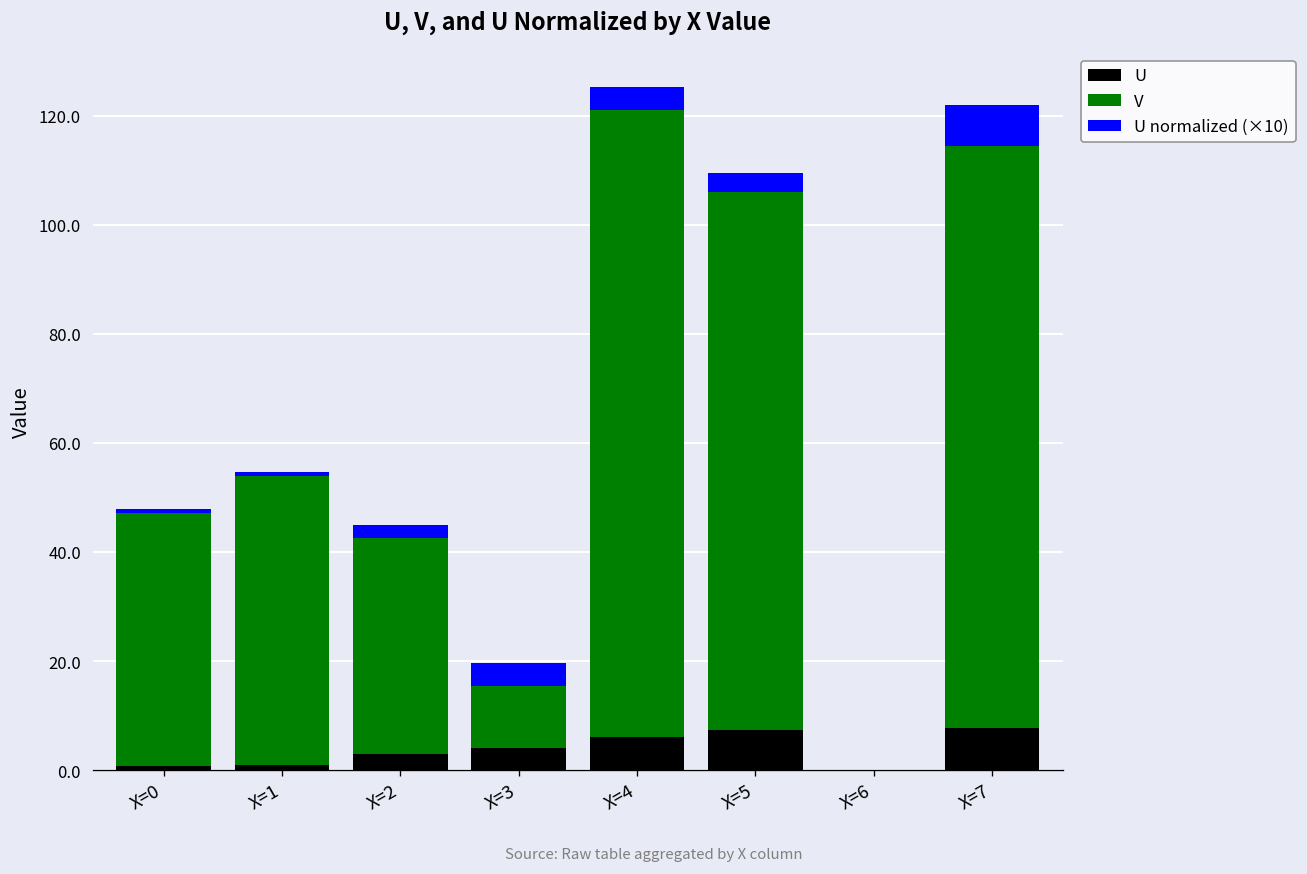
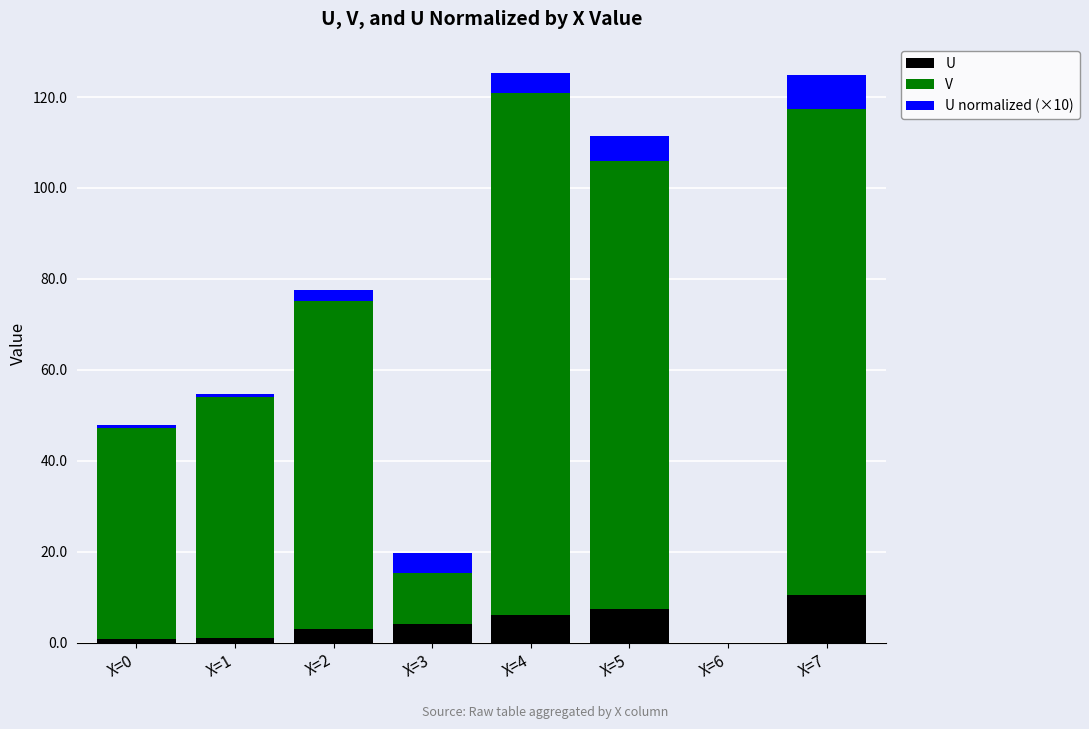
V, X=2: 40 -> 72
U normalized (×10), X=5: 4 -> 5
U, X=7: 8 -> 11
